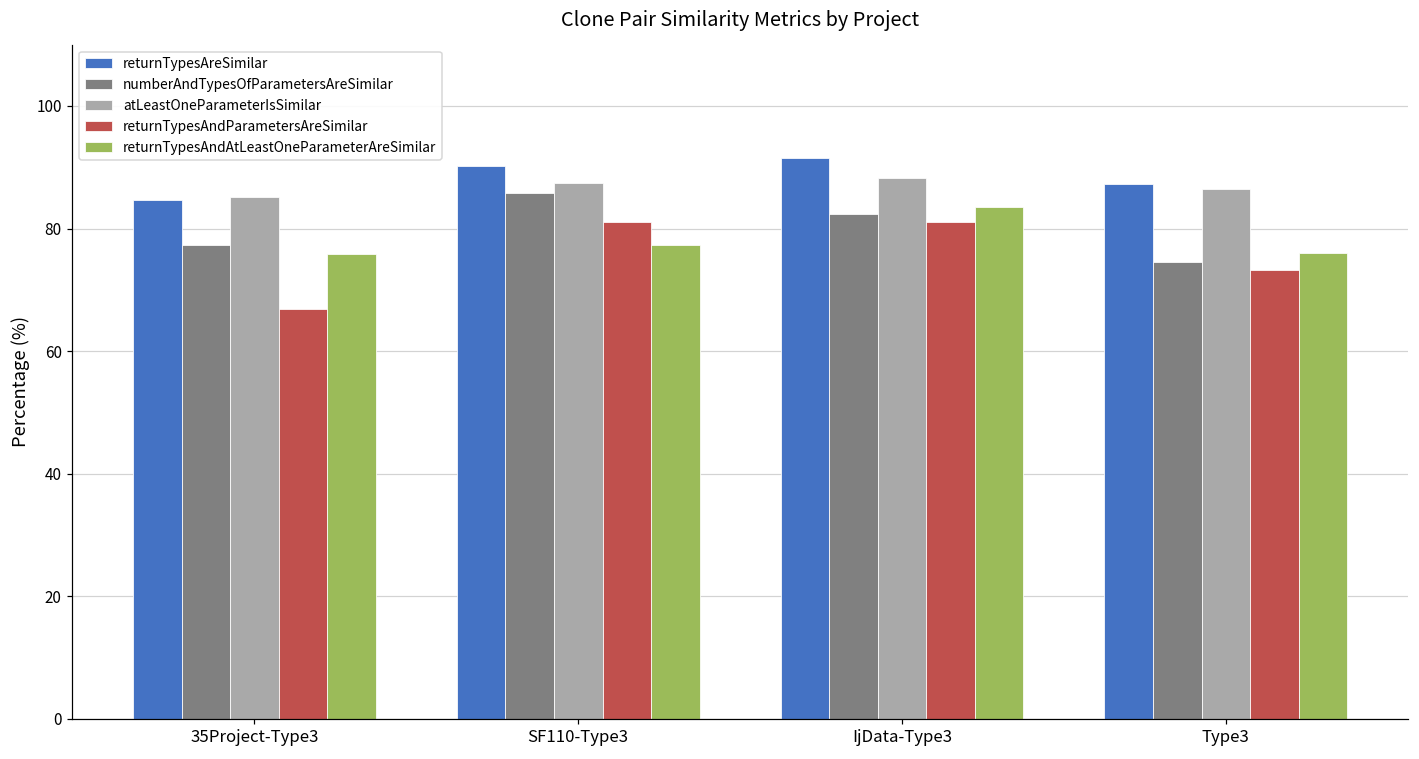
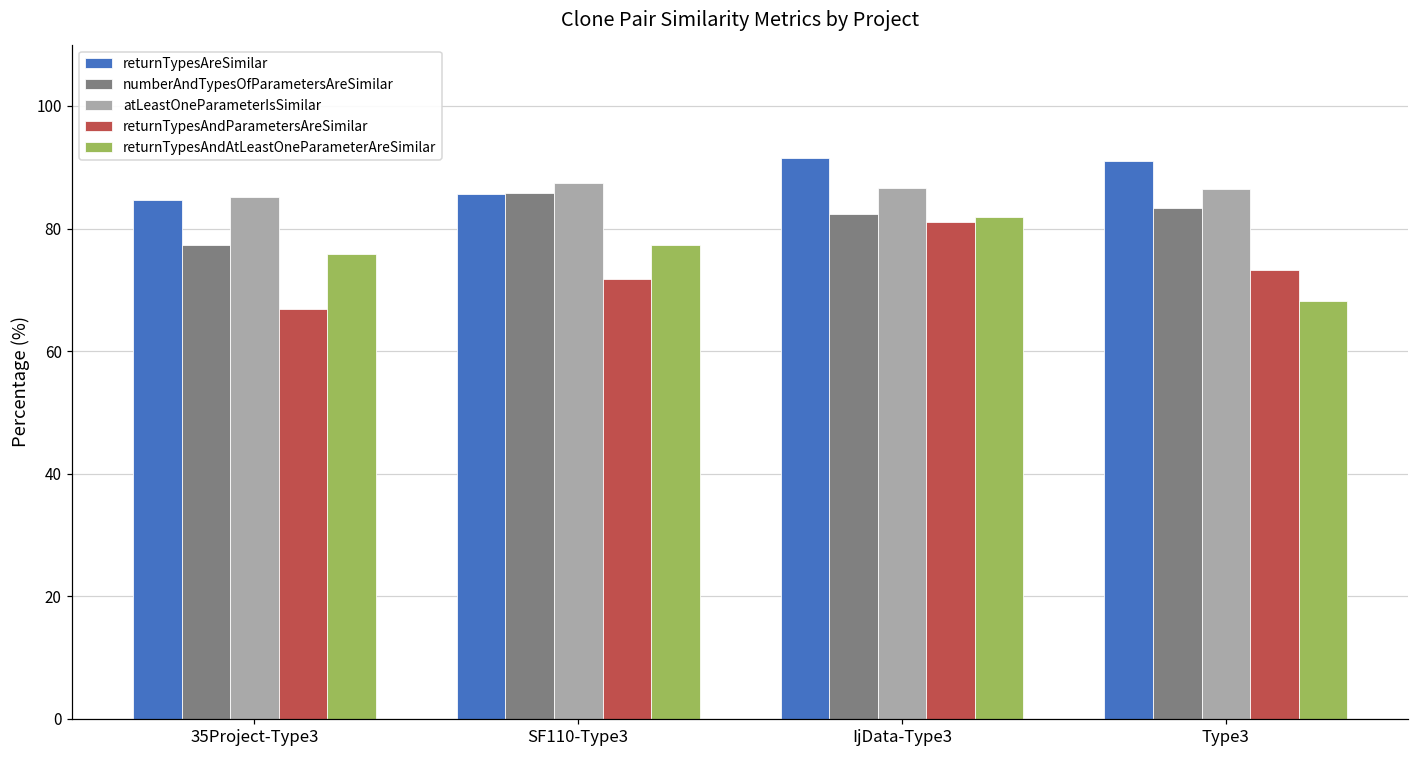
returnTypesAreSimilar, SF110-Type3: 90 -> 86
returnTypesAndParametersAreSimilar, SF110-Type3: 81 -> 72
atLeastOneParameterIsSimilar, IjData-Type3: 88 -> 87
returnTypesAndAtLeastOneParameterAreSimilar, IjData-Type3: 83 -> 82
returnTypesAreSimilar, Type3: 87 -> 91
numberAndTypesOfParametersAreSimilar, Type3: 74 -> 83
returnTypesAndAtLeastOneParameterAreSimilar, Type3: 76 -> 68
